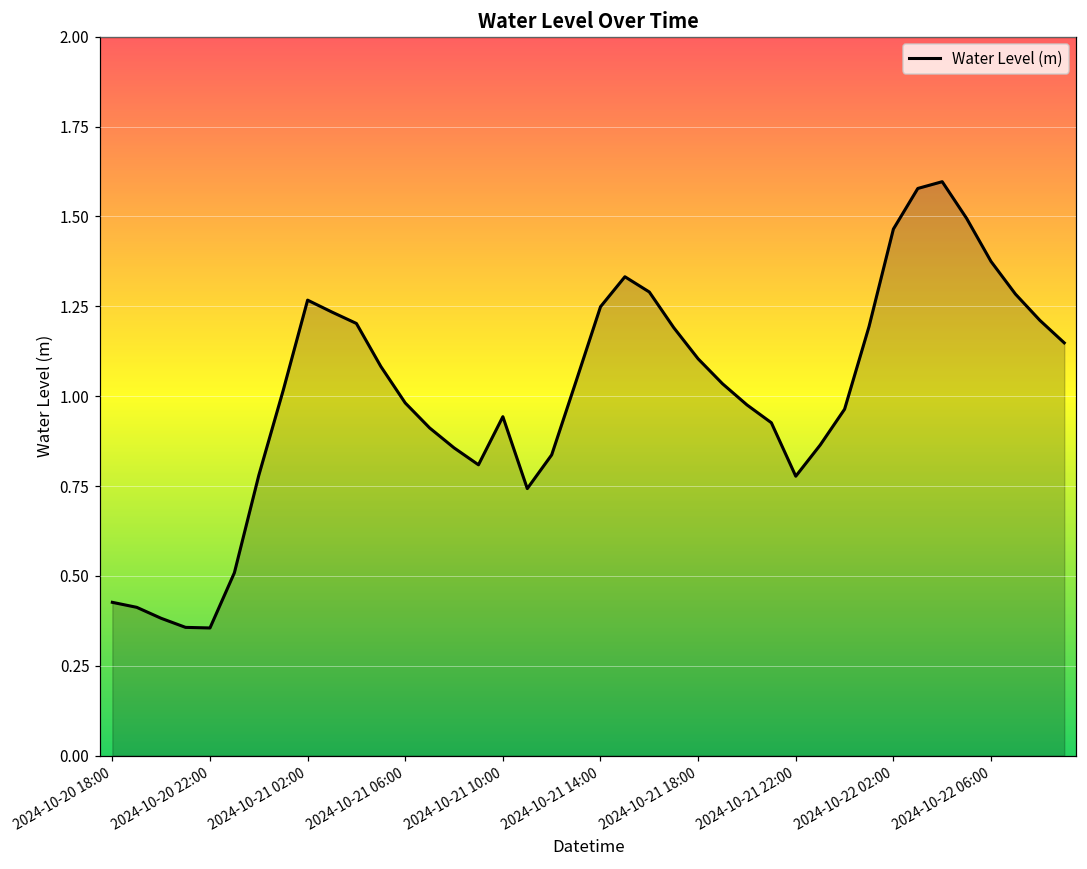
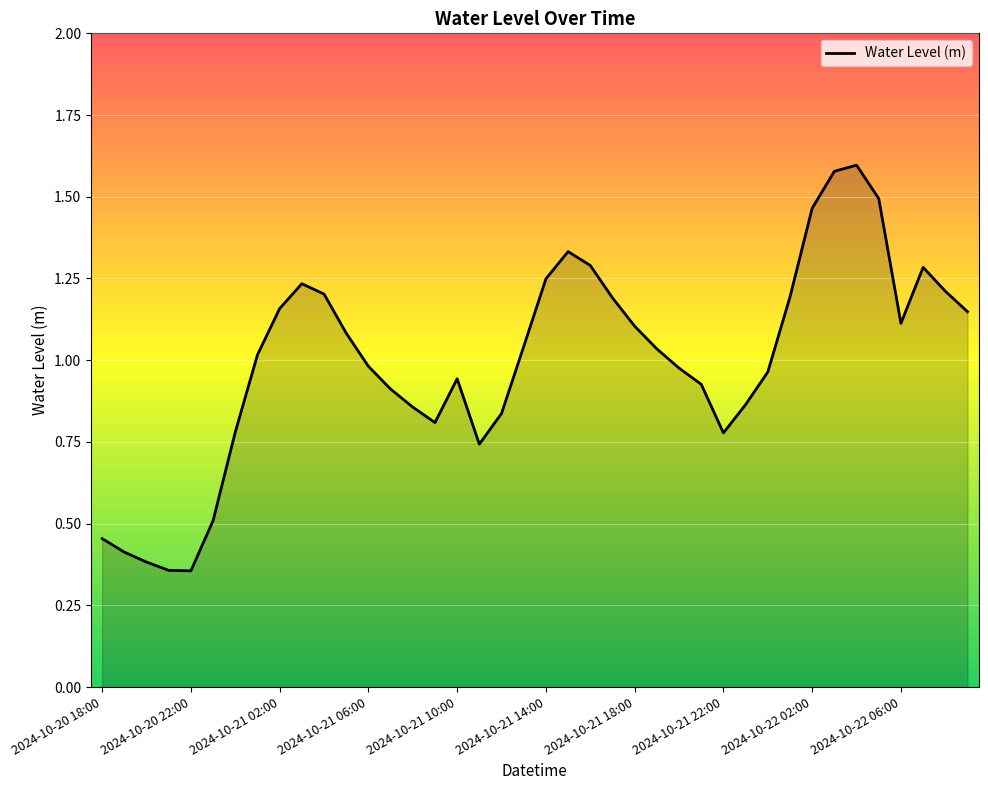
2024-10-20 18:00: 0.43 -> 0.45
2024-10-21 02:00: 1.27 -> 1.16
2024-10-22 06:00: 1.37 -> 1.11
